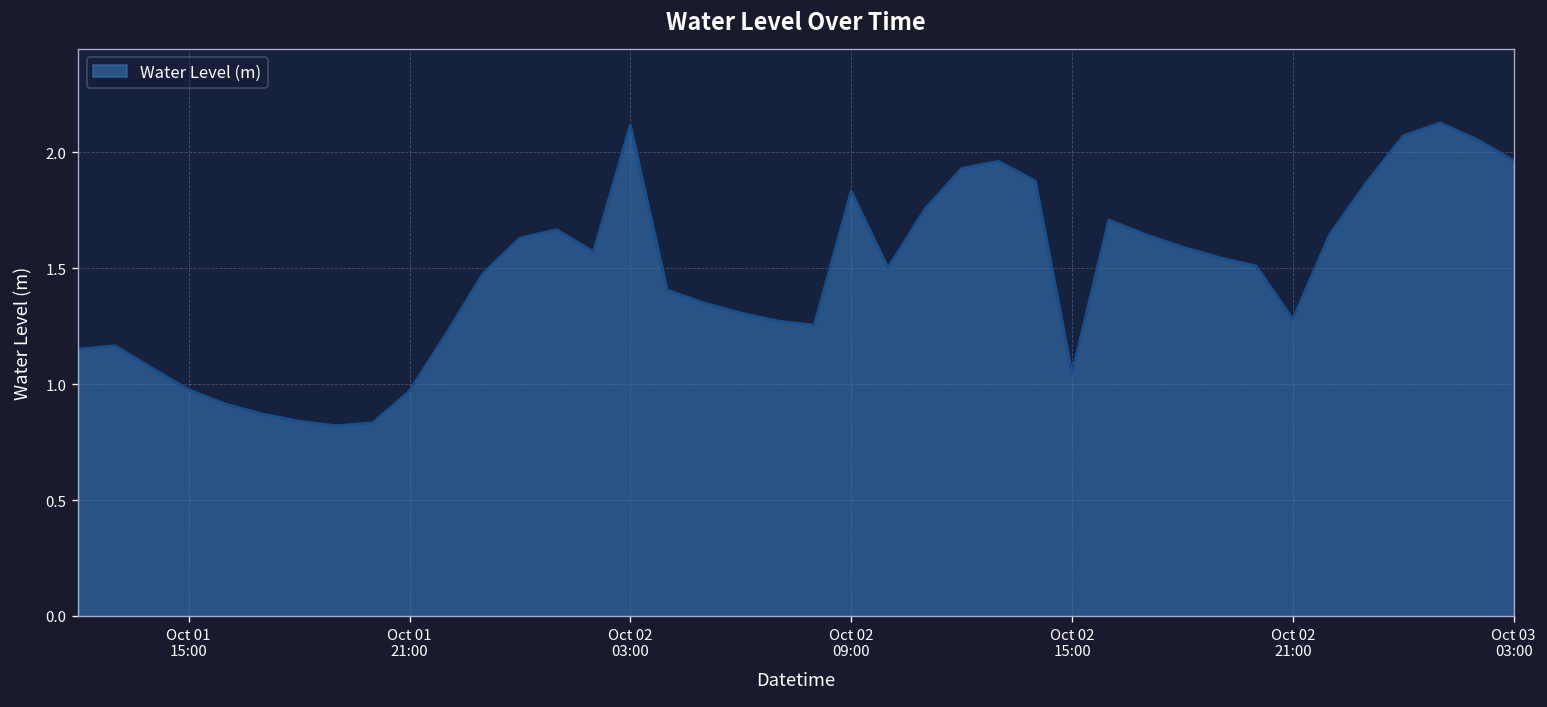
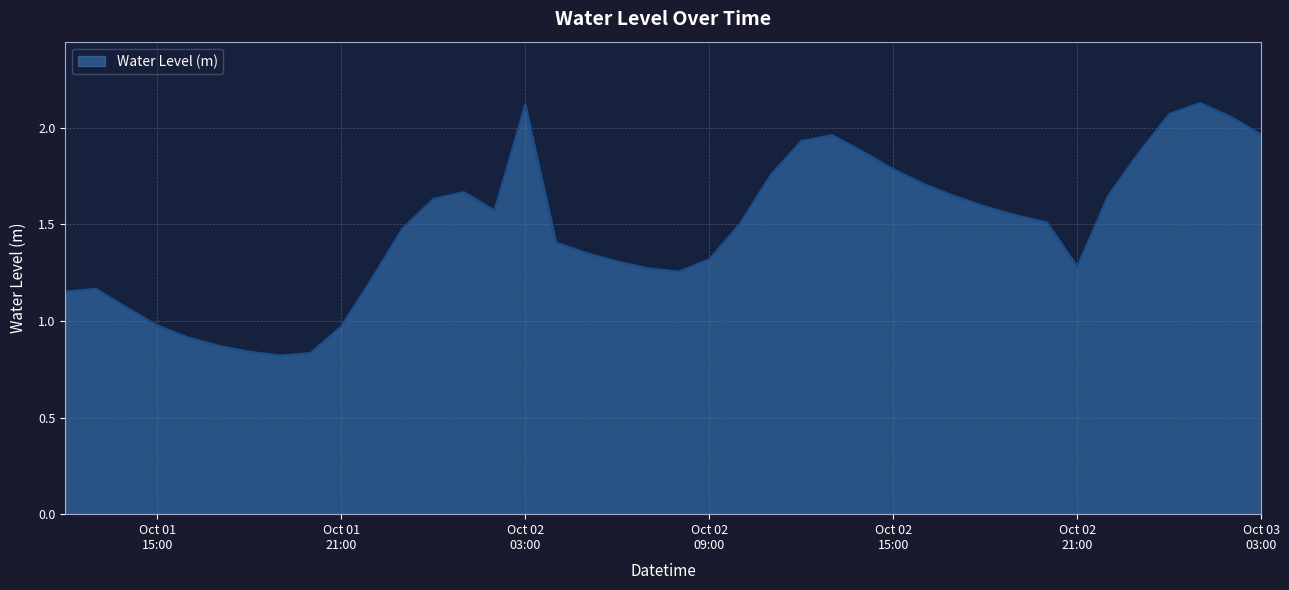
Oct 02 09:00: 1.83 -> 1.32
Oct 02 15:00: 1.04 -> 1.78
